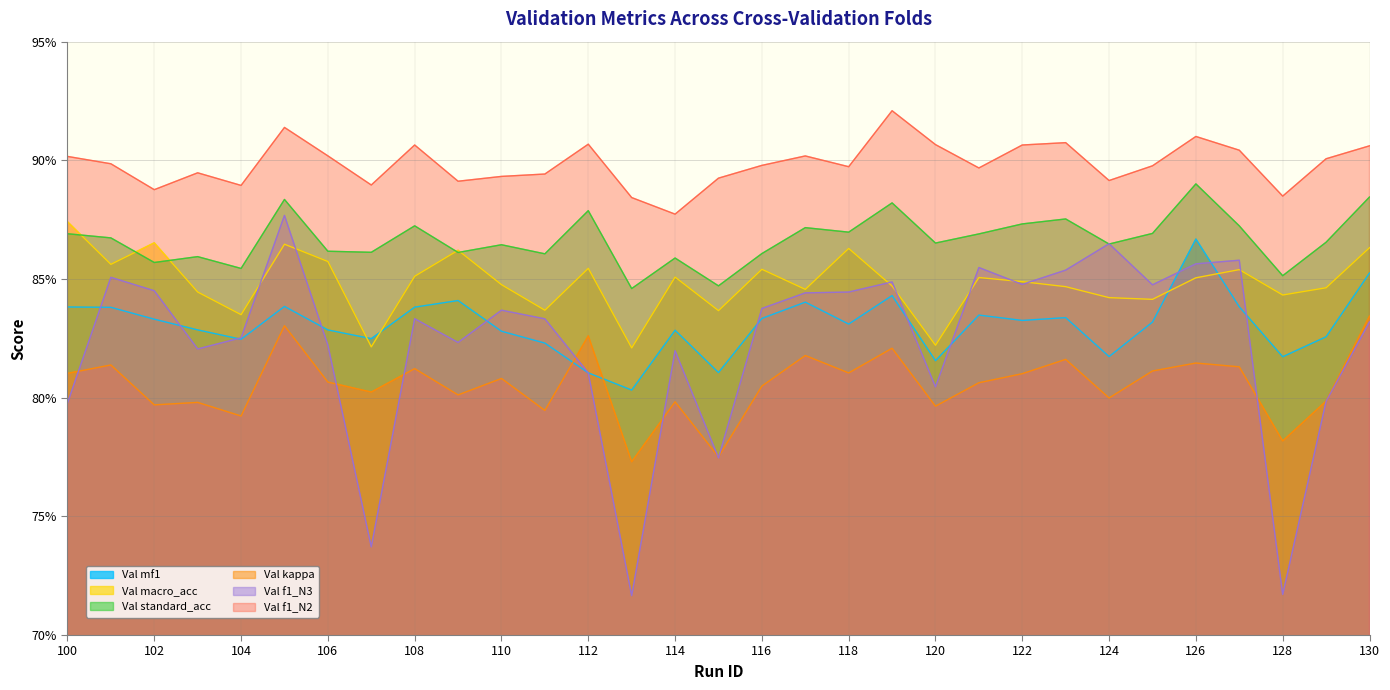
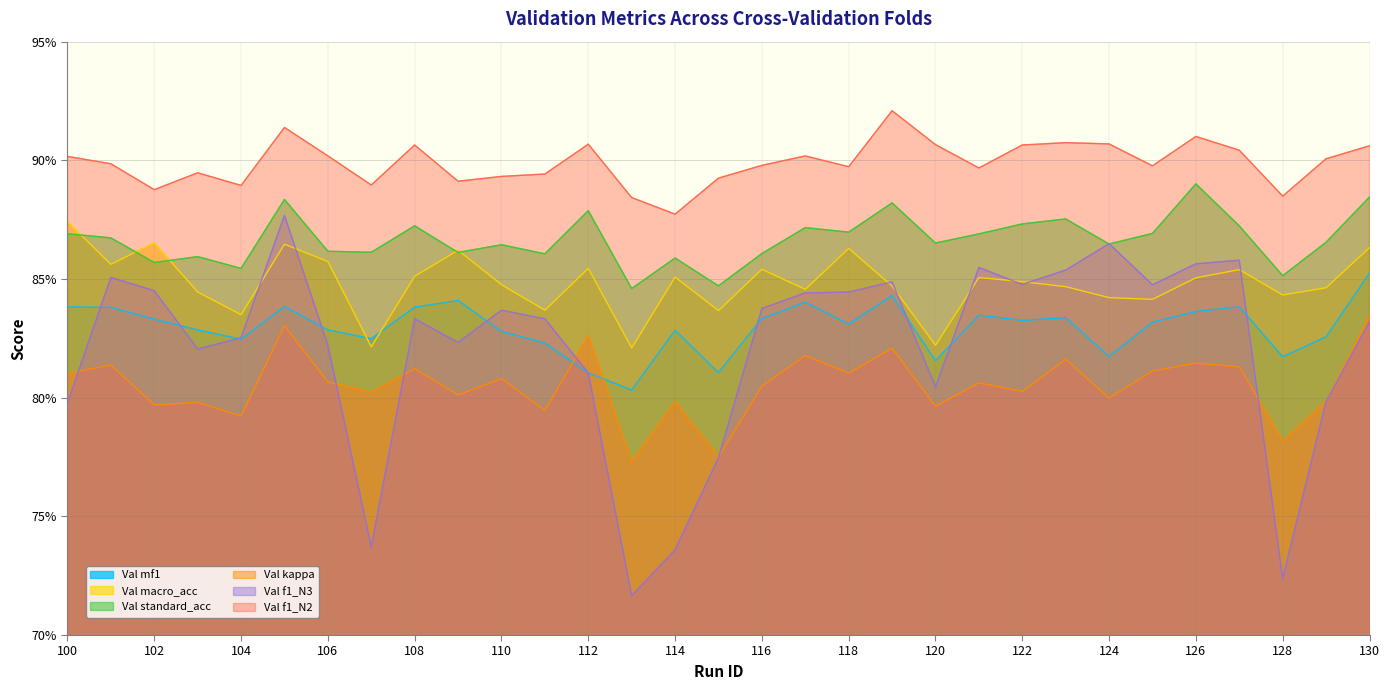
Val f1_N3, 114: 82.0% -> 73.6%
Val kappa, 122: 81.0% -> 80.3%
Val f1_N2, 124: 89.1% -> 90.7%
Val mf1, 126: 86.7% -> 83.6%
Val f1_N3, 128: 71.7% -> 72.4%
